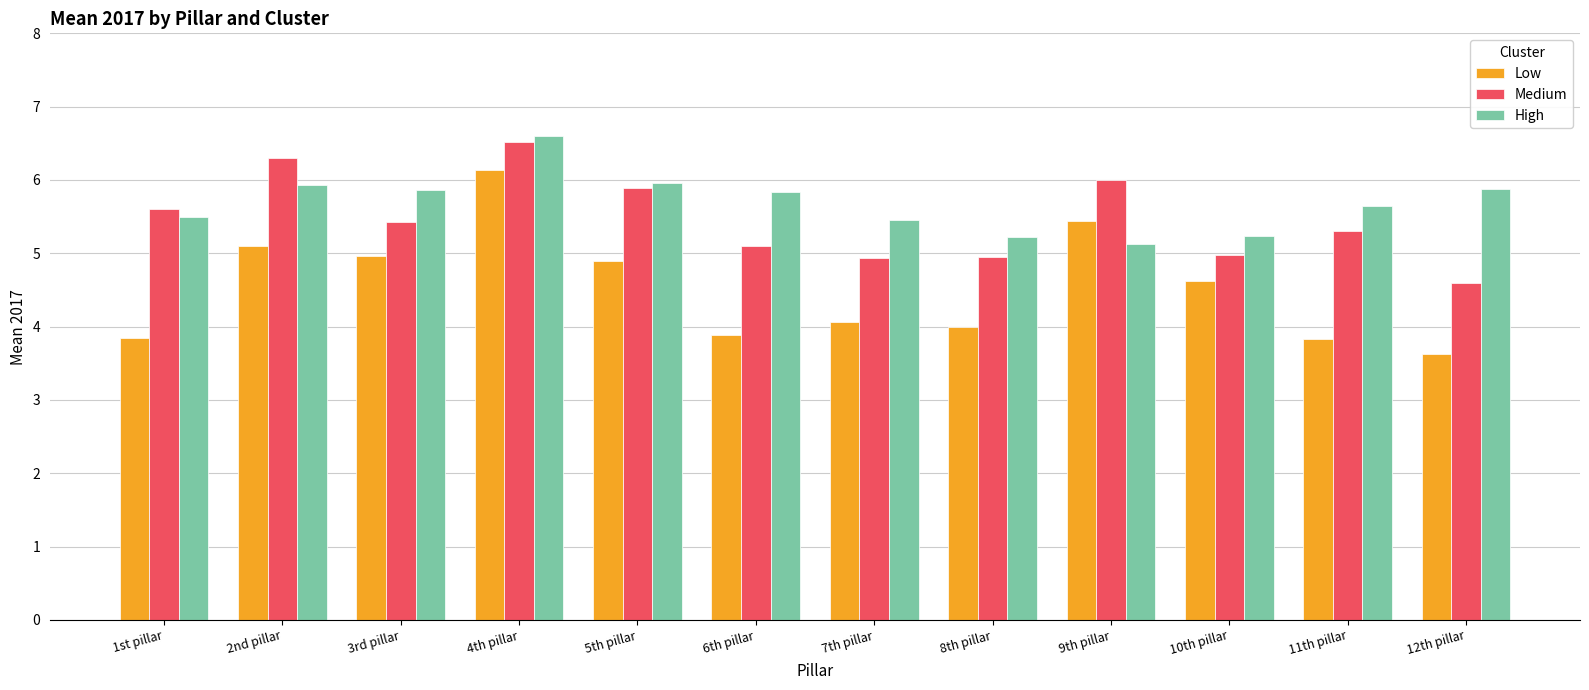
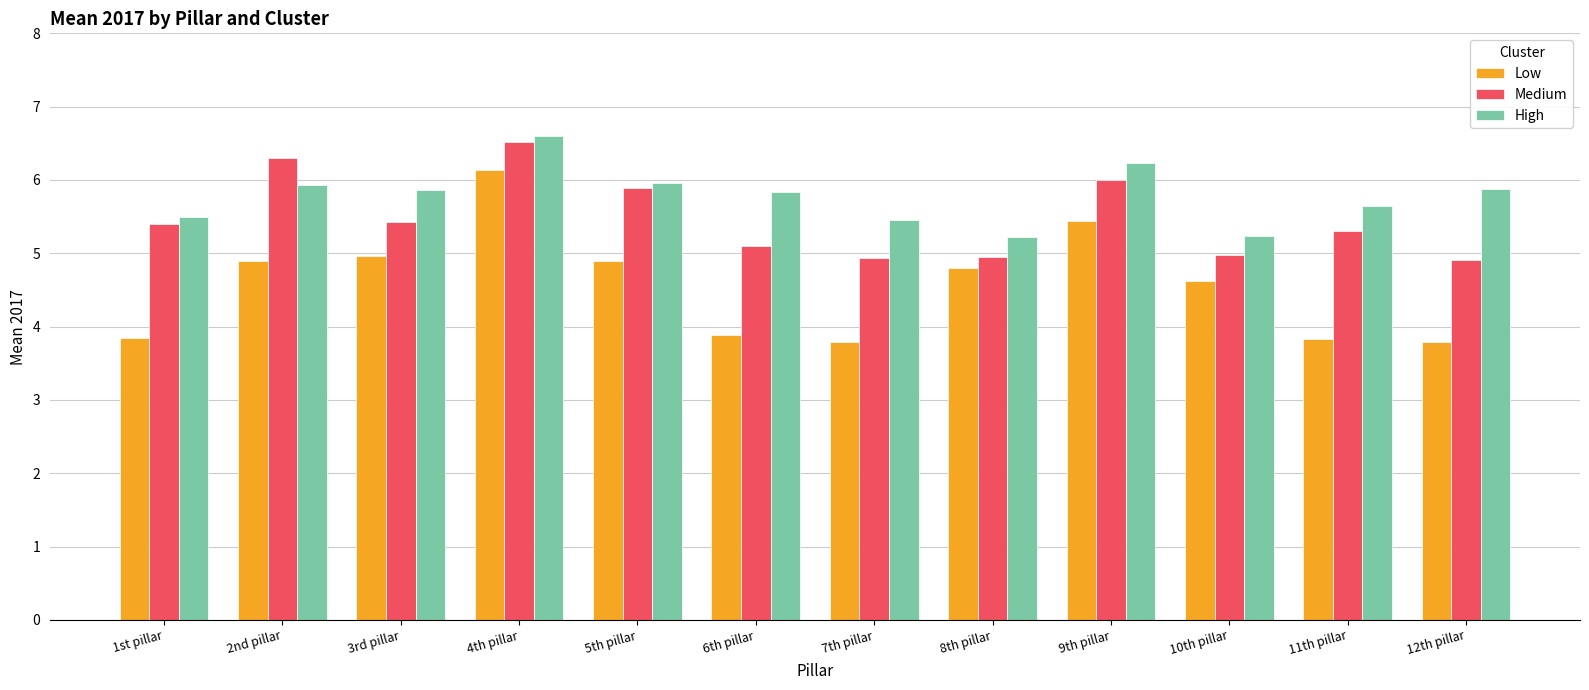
Medium, 1st pillar: 5.6 -> 5.4
Low, 2nd pillar: 5.1 -> 4.9
Low, 7th pillar: 4.1 -> 3.8
Low, 8th pillar: 4.0 -> 4.8
High, 9th pillar: 5.1 -> 6.2
Low, 12th pillar: 3.6 -> 3.8
Medium, 12th pillar: 4.6 -> 4.9
